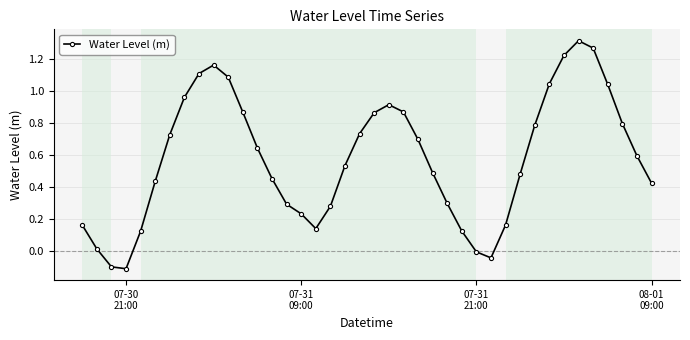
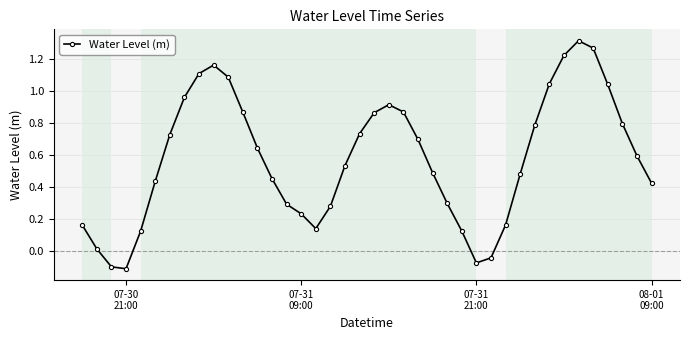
07-31 21:00: -0.01 -> -0.08
